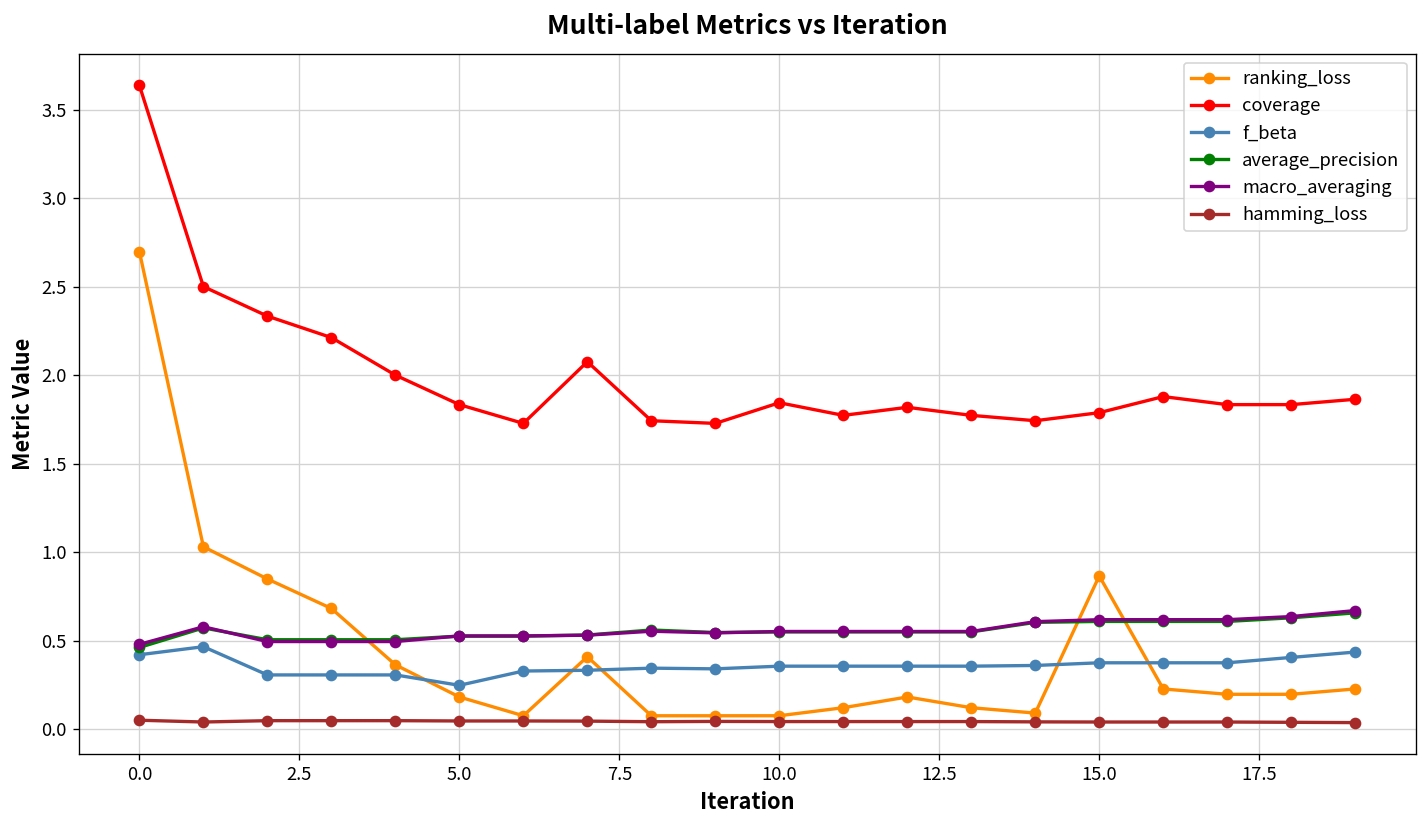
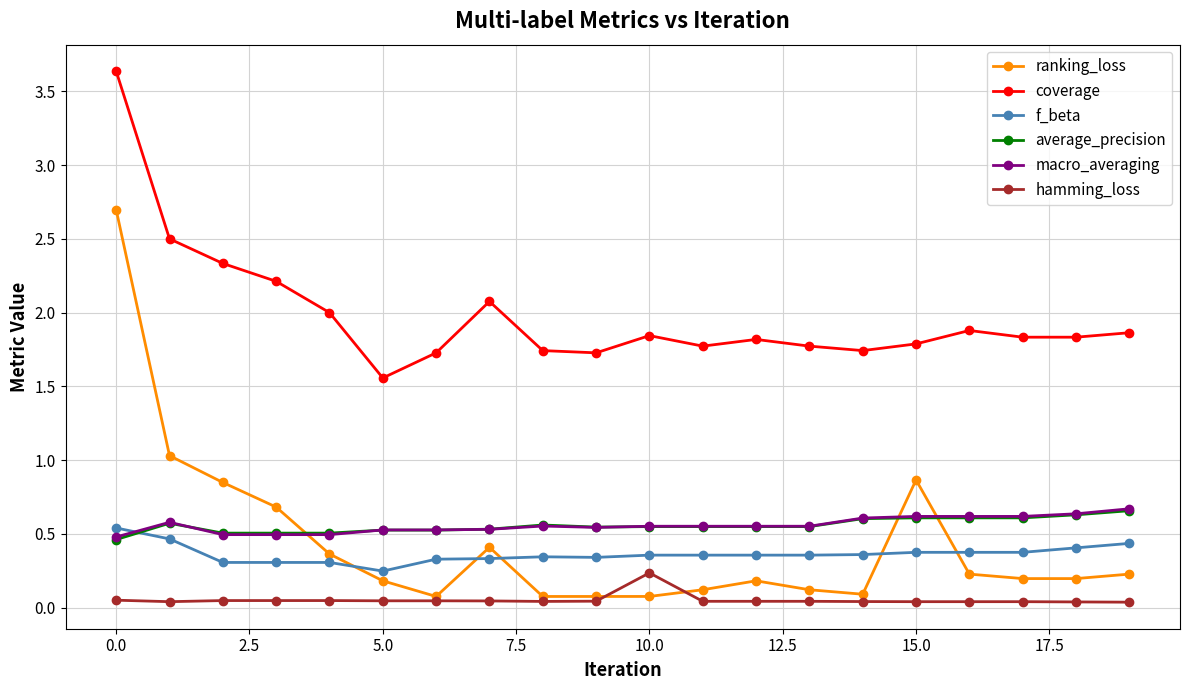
f_beta, 0.0: 0.42 -> 0.54
coverage, 5.0: 1.83 -> 1.56
hamming_loss, 10.0: 0.04 -> 0.24
